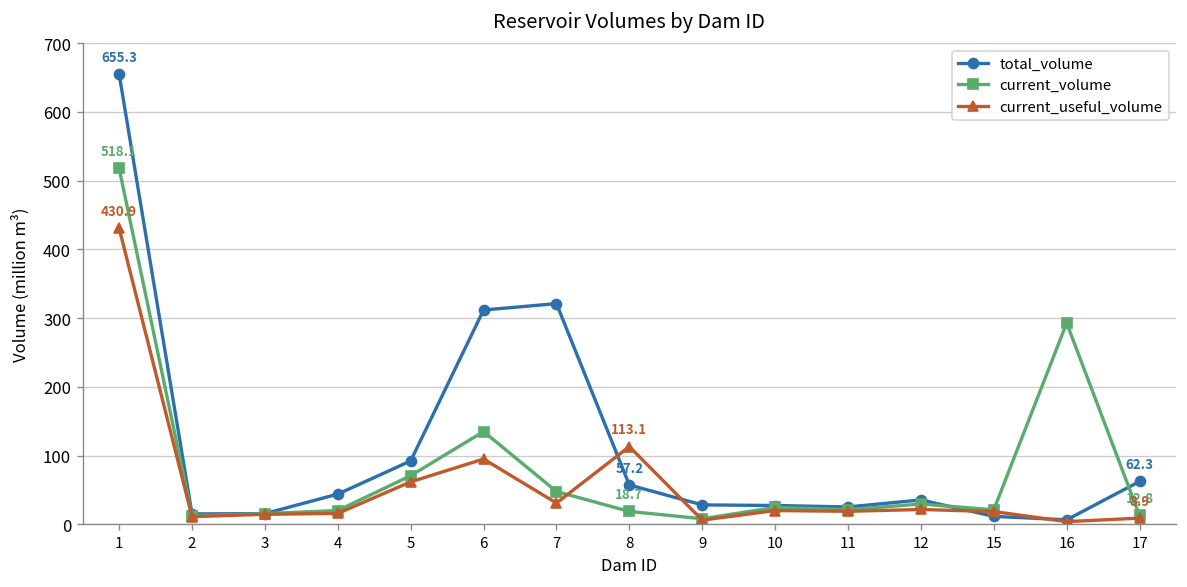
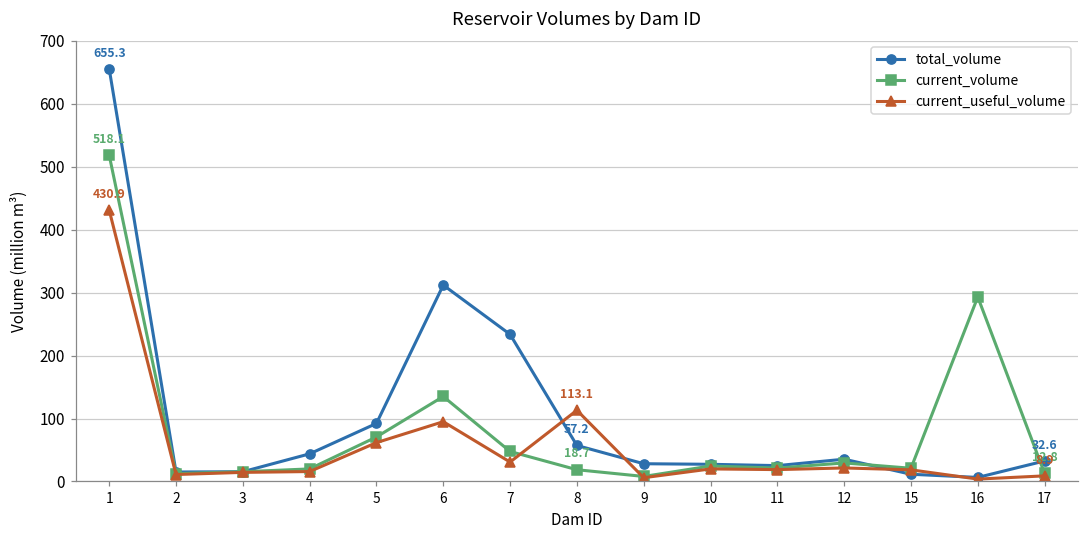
total_volume, 7: 320 -> 230
total_volume, 17: 62.3 -> 32.6
